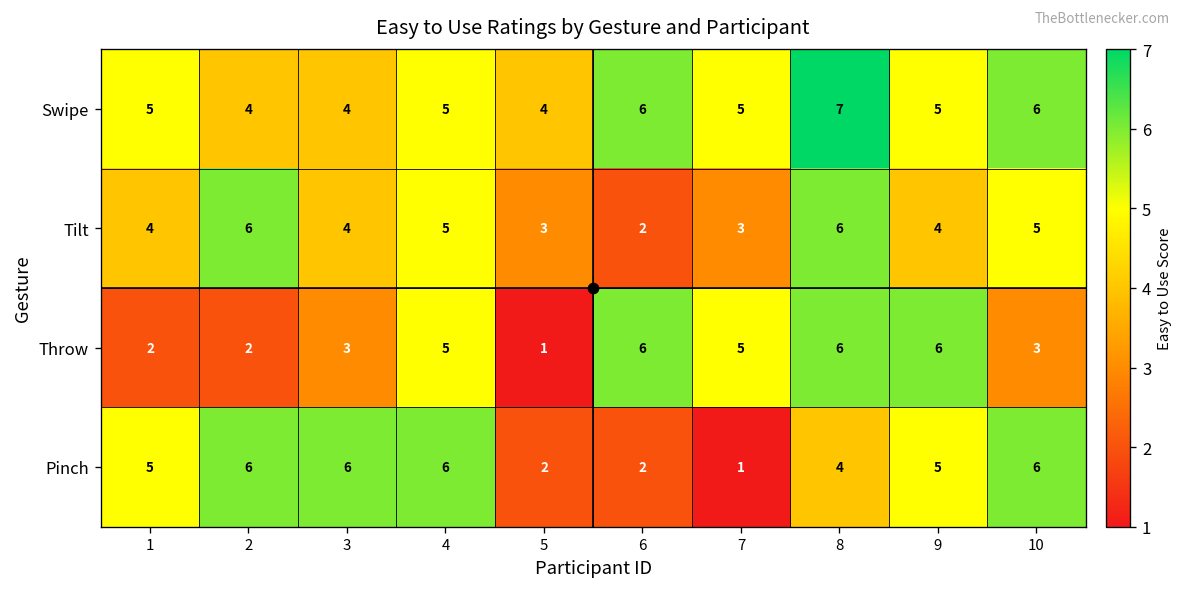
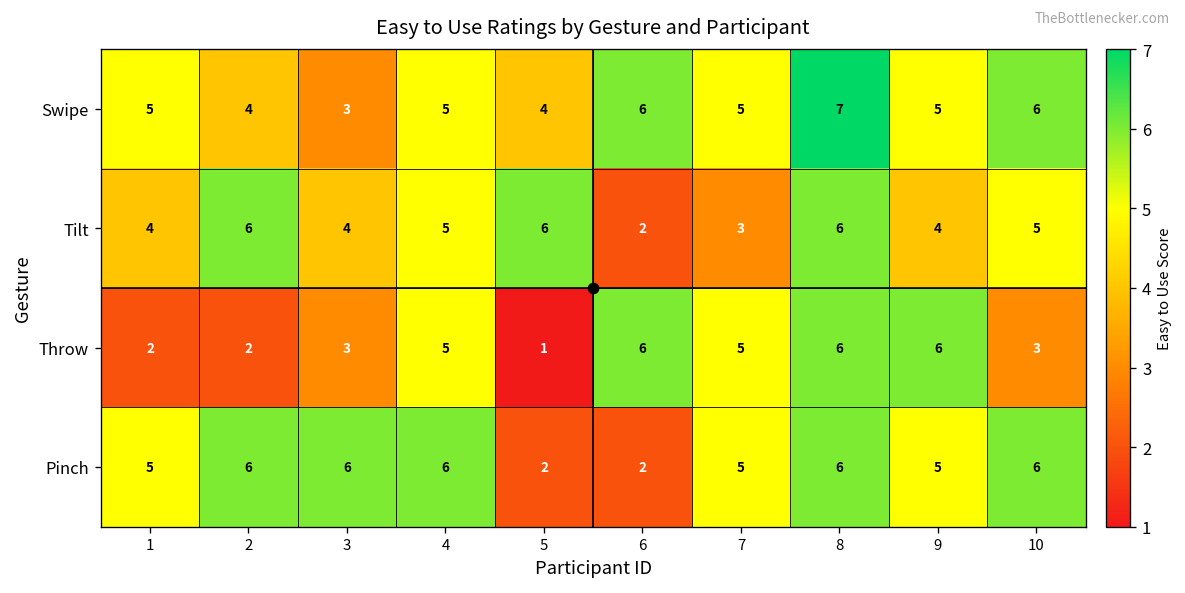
Swipe, 3: 4 -> 3
Tilt, 5: 3 -> 6
Pinch, 7: 1 -> 5
Pinch, 8: 4 -> 6
